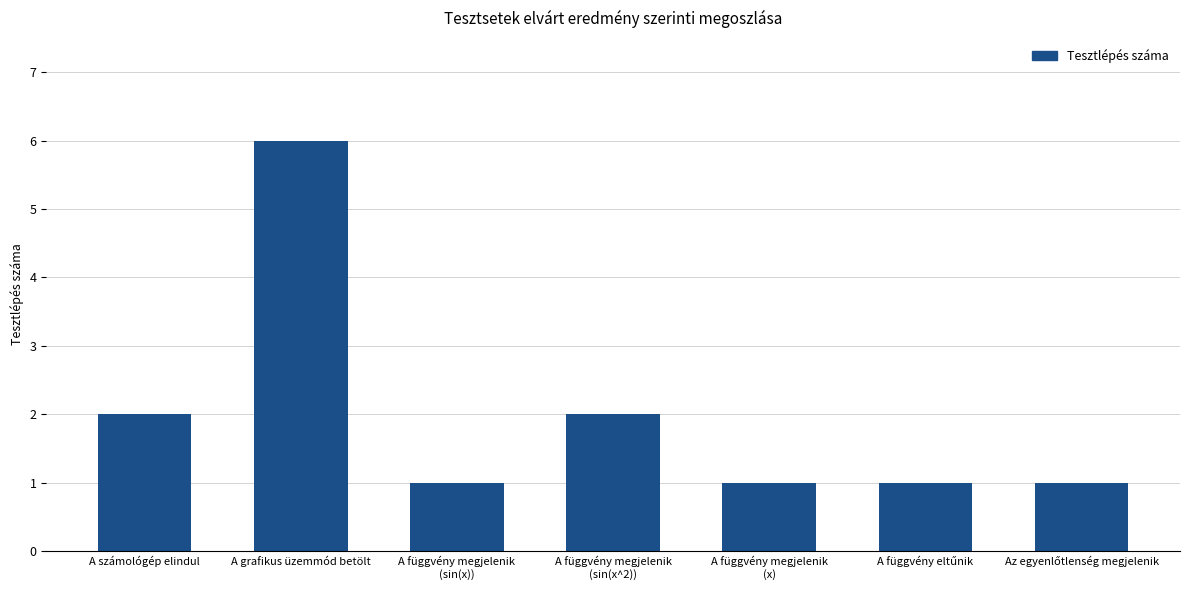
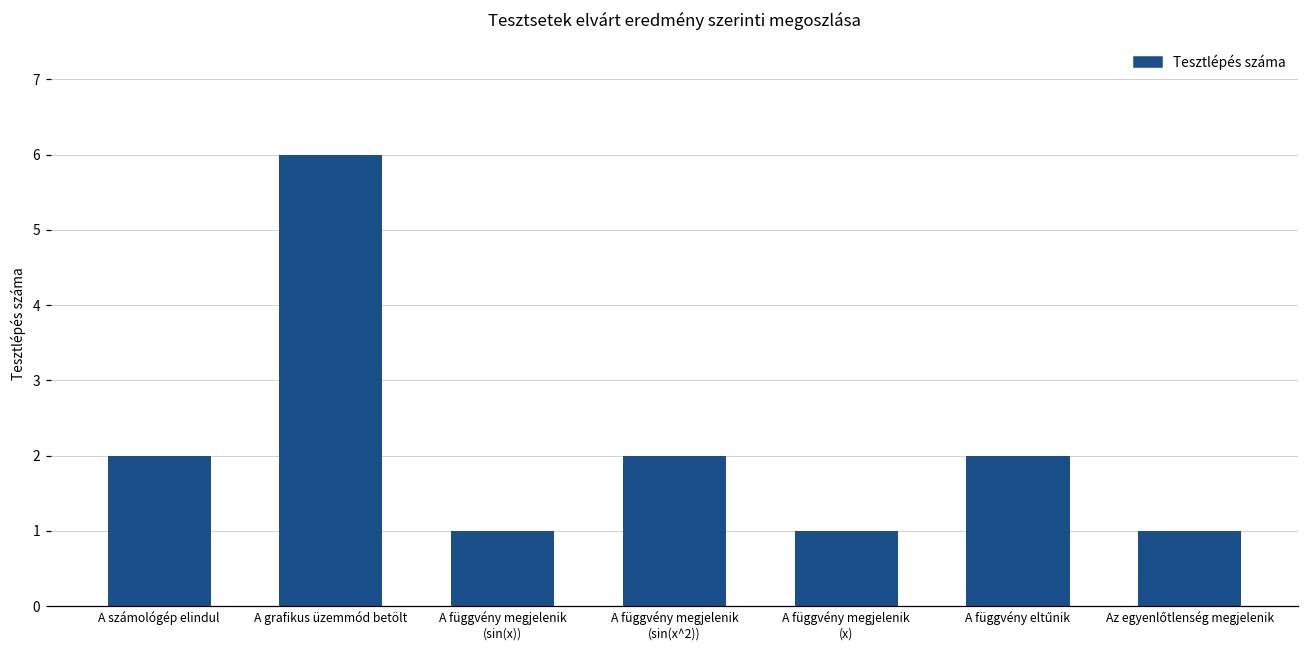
A függvény eltűnik: 1 -> 2
